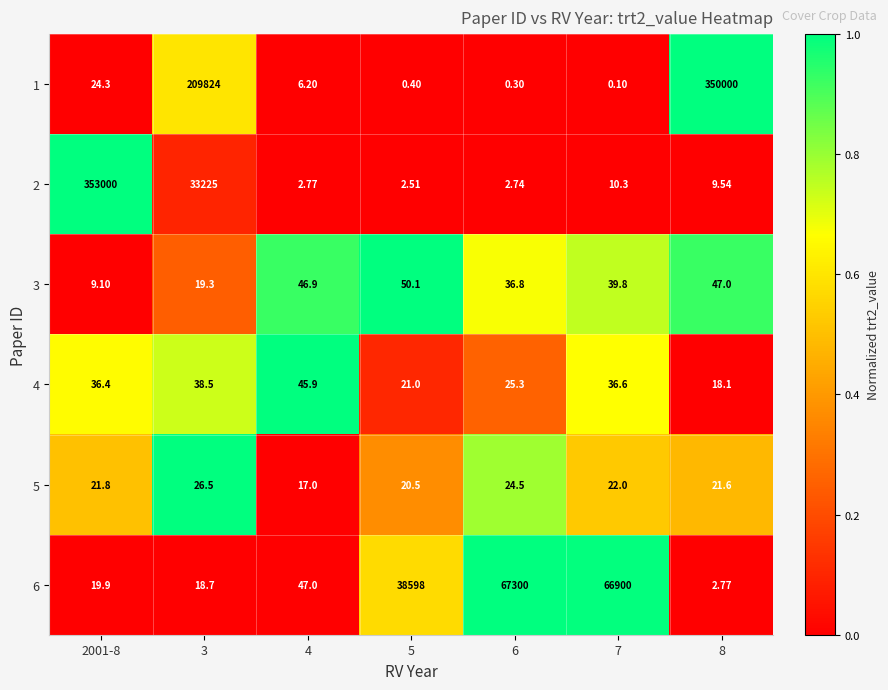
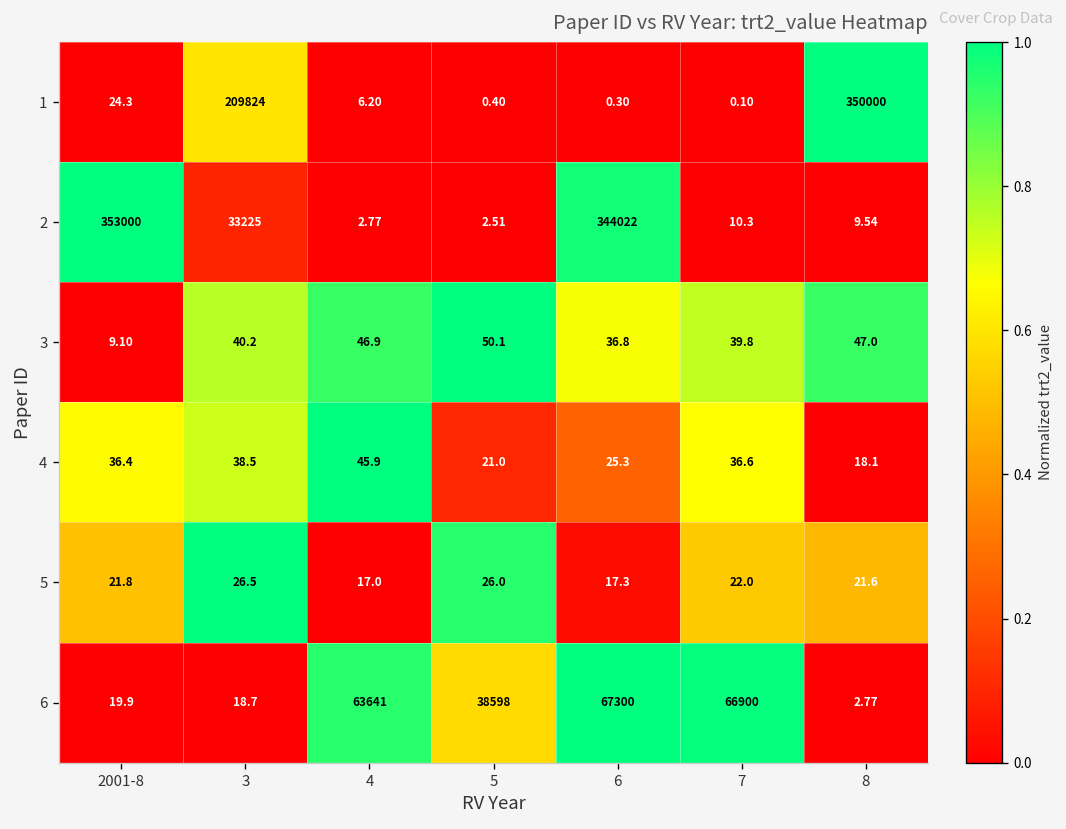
2, 6: 2.74 -> 344022
3, 3: 19.3 -> 40.2
5, 5: 20.5 -> 26.0
5, 6: 24.5 -> 17.3
6, 4: 47.0 -> 63641
